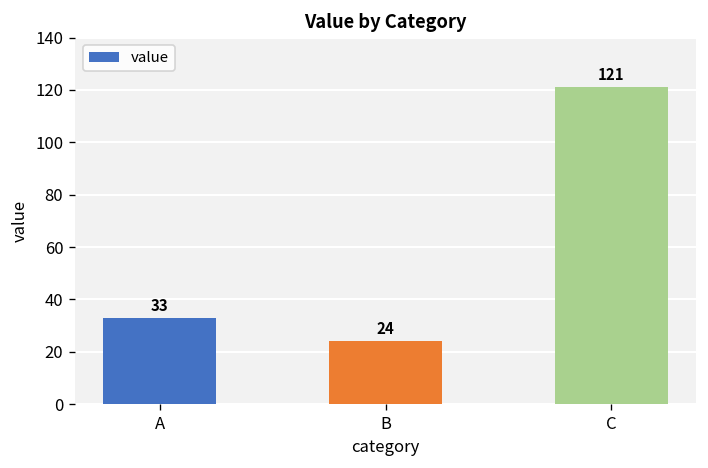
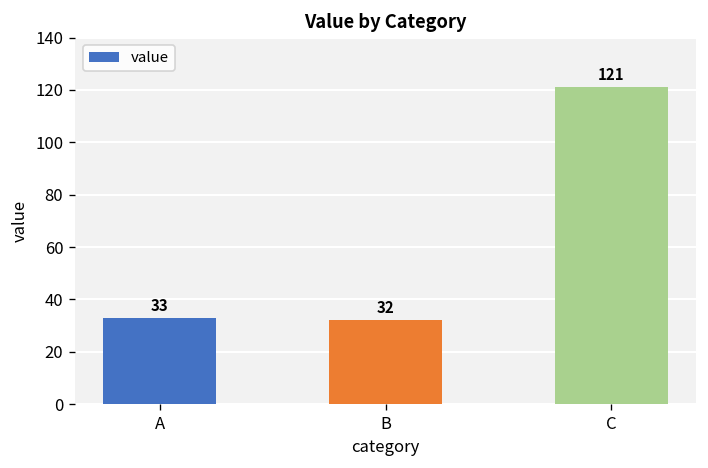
B: 24 -> 32
